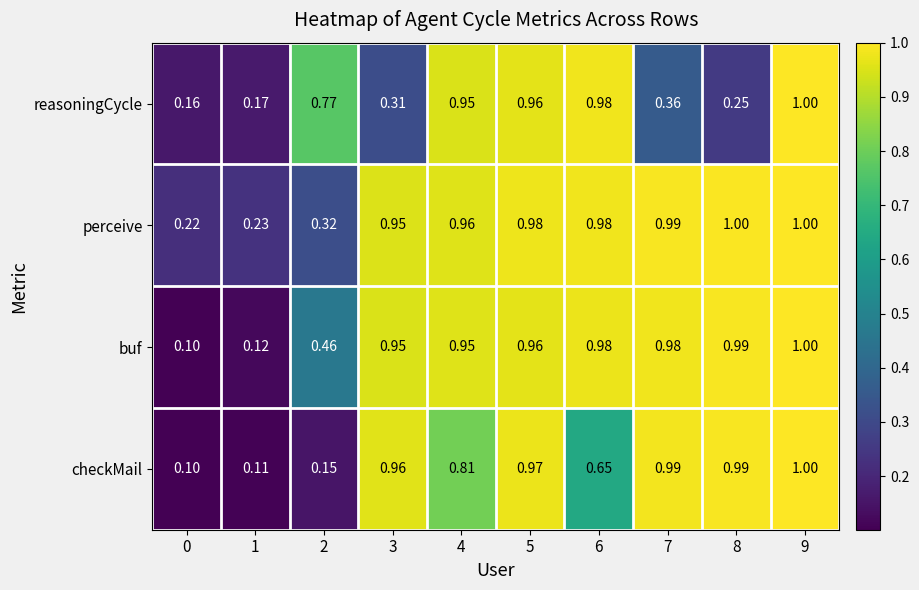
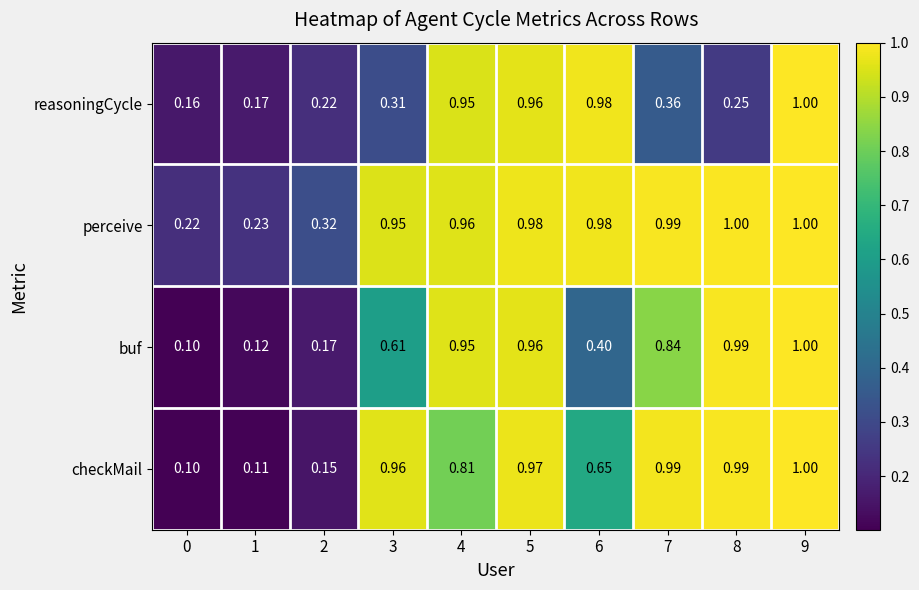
reasoningCycle, 2: 0.77 -> 0.22
buf, 2: 0.46 -> 0.17
buf, 3: 0.95 -> 0.61
buf, 6: 0.98 -> 0.40
buf, 7: 0.98 -> 0.84
